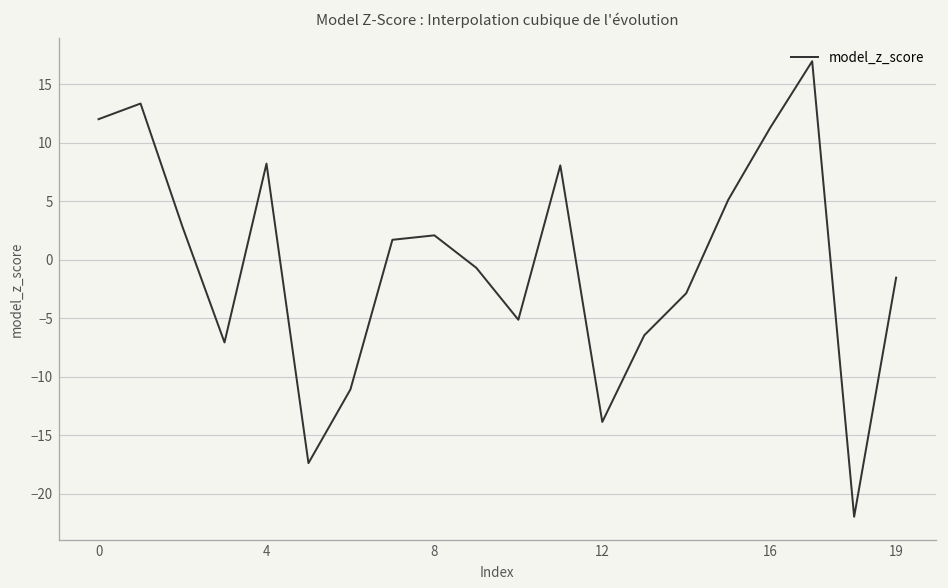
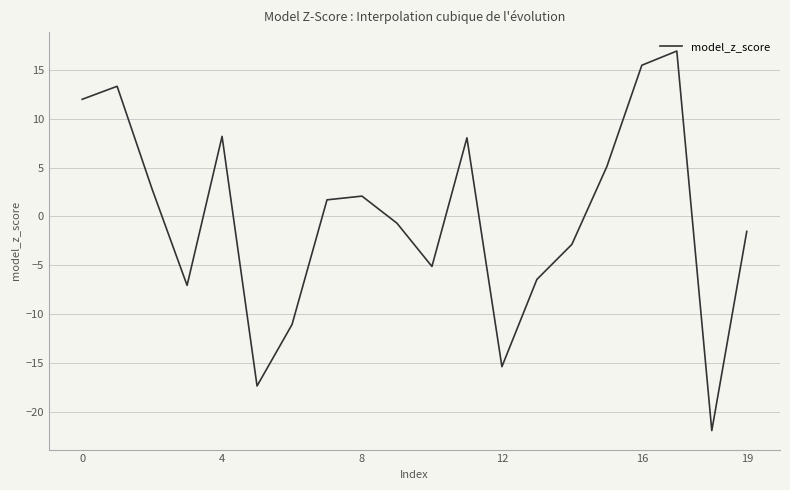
12: -14 -> -15
16: 11 -> 15
